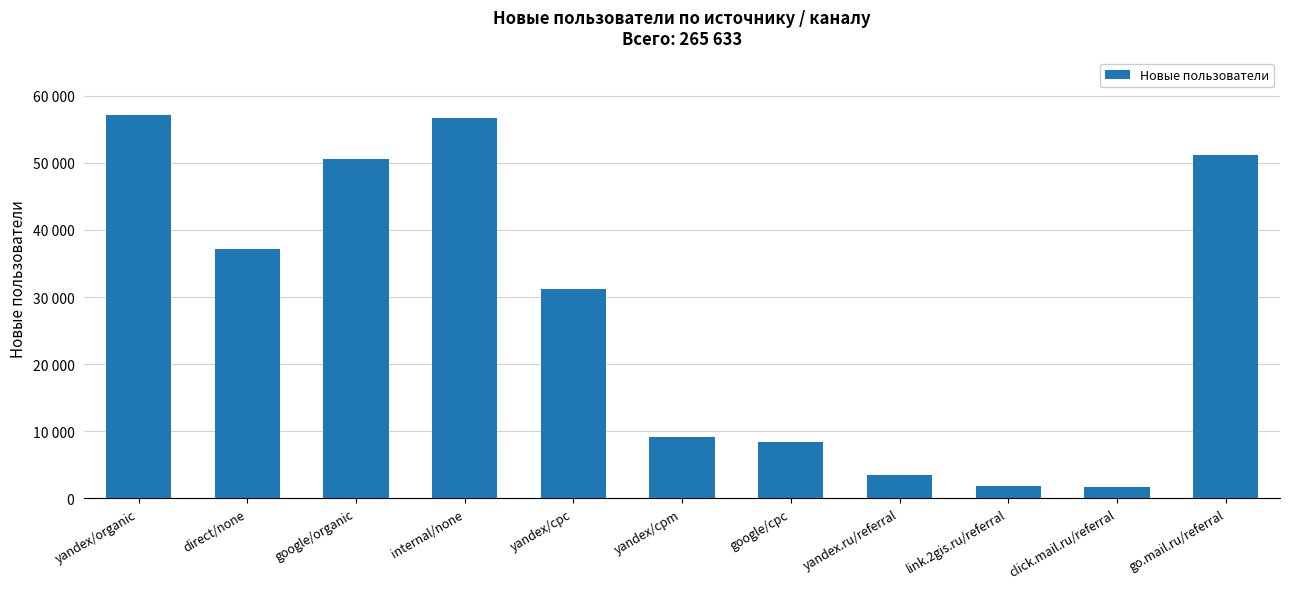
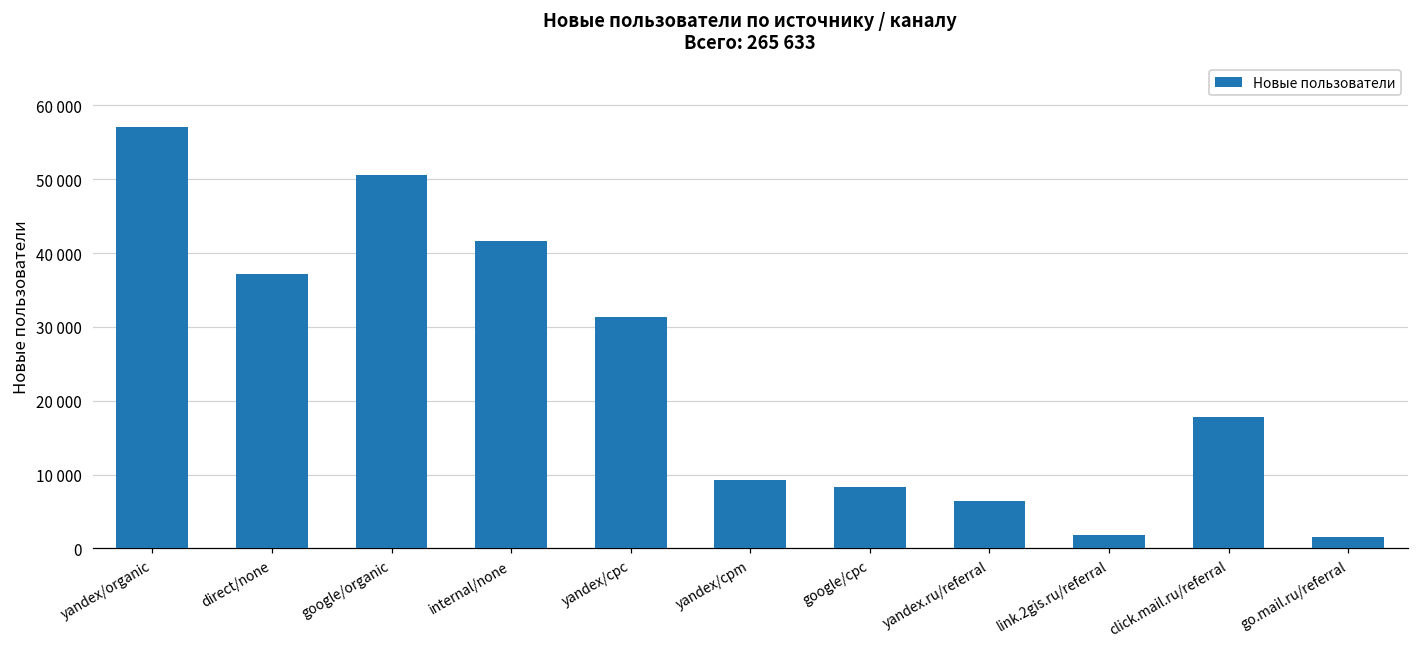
internal/none: 57000 -> 42000
yandex.ru/referral: 3000 -> 6000
click.mail.ru/referral: 2000 -> 18000
go.mail.ru/referral: 51000 -> 1000
